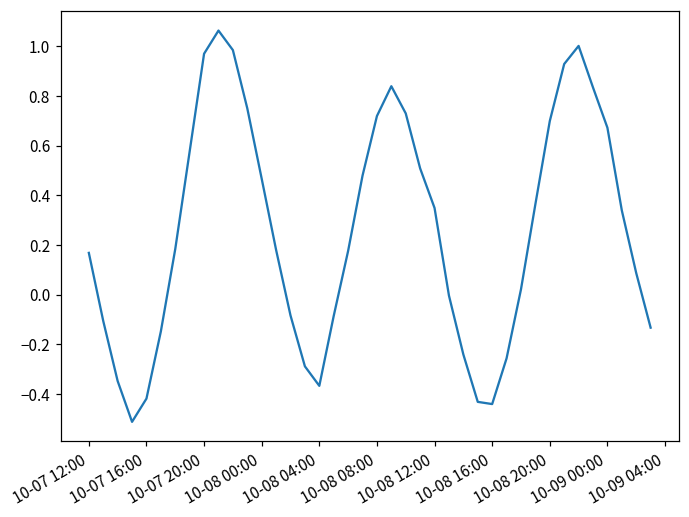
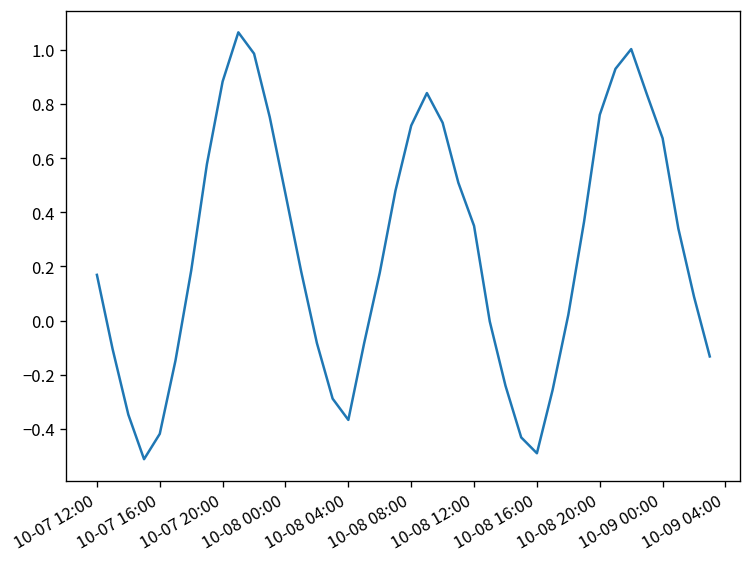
10-07 20:00: 0.97 -> 0.88
10-08 16:00: -0.44 -> -0.49
10-08 20:00: 0.70 -> 0.76
